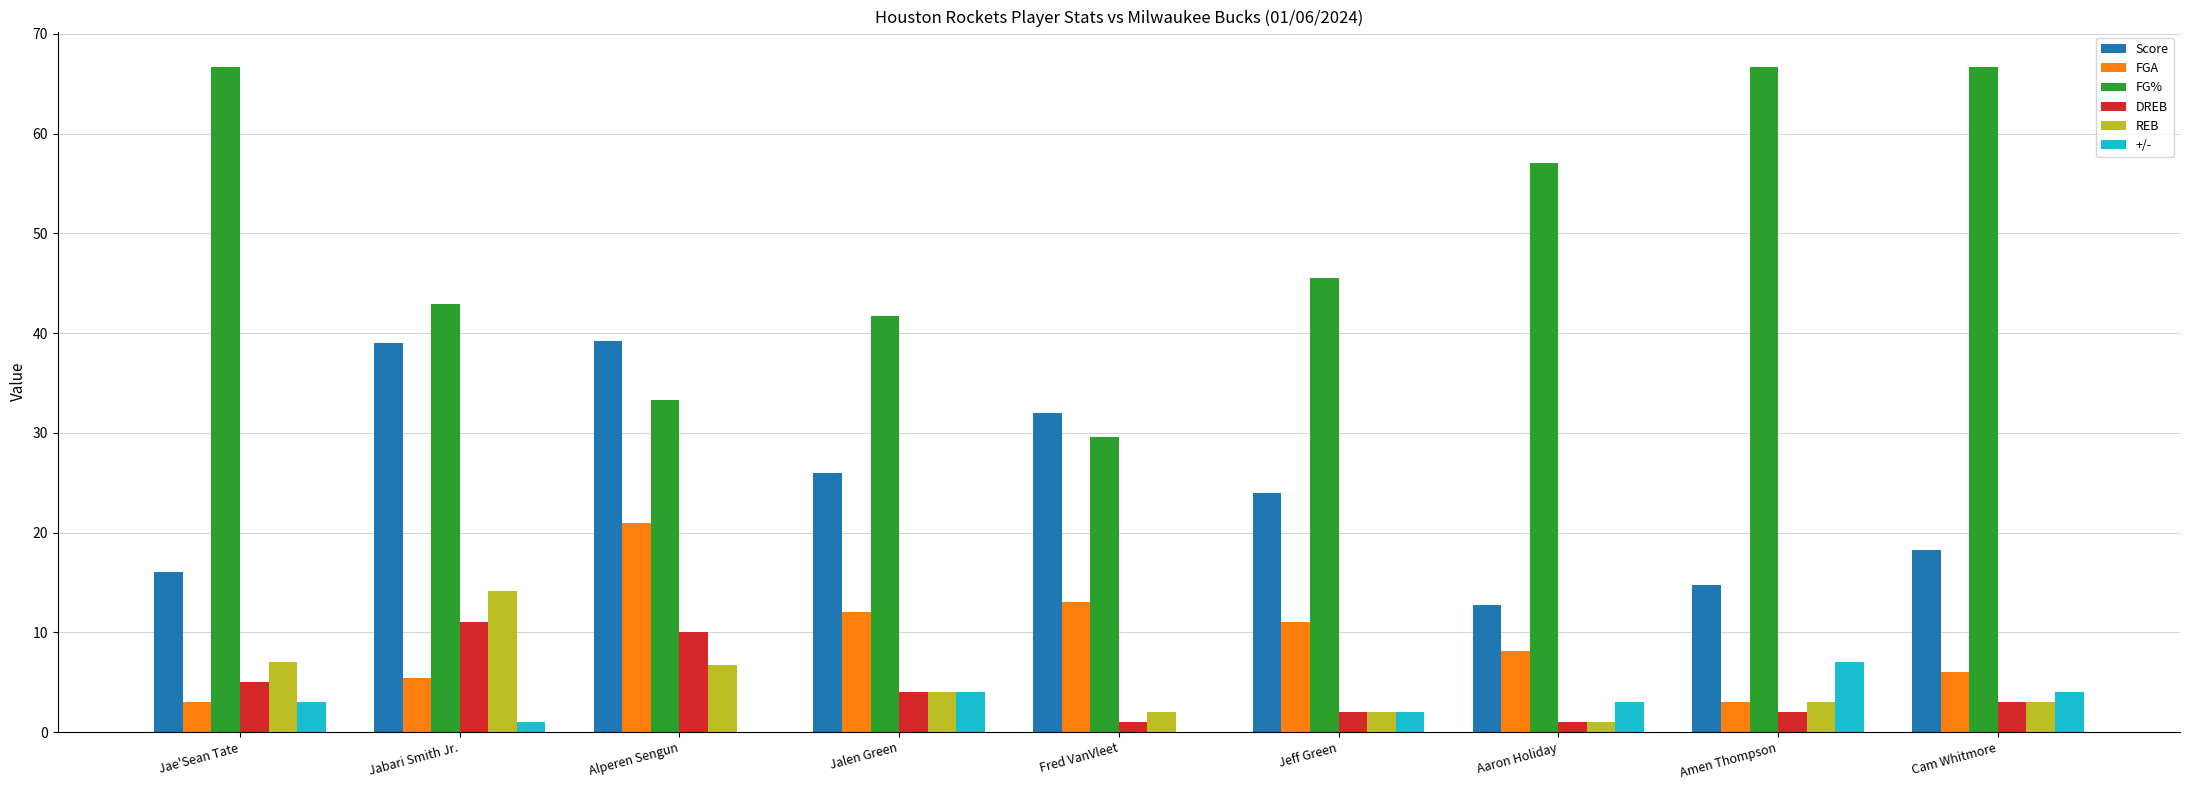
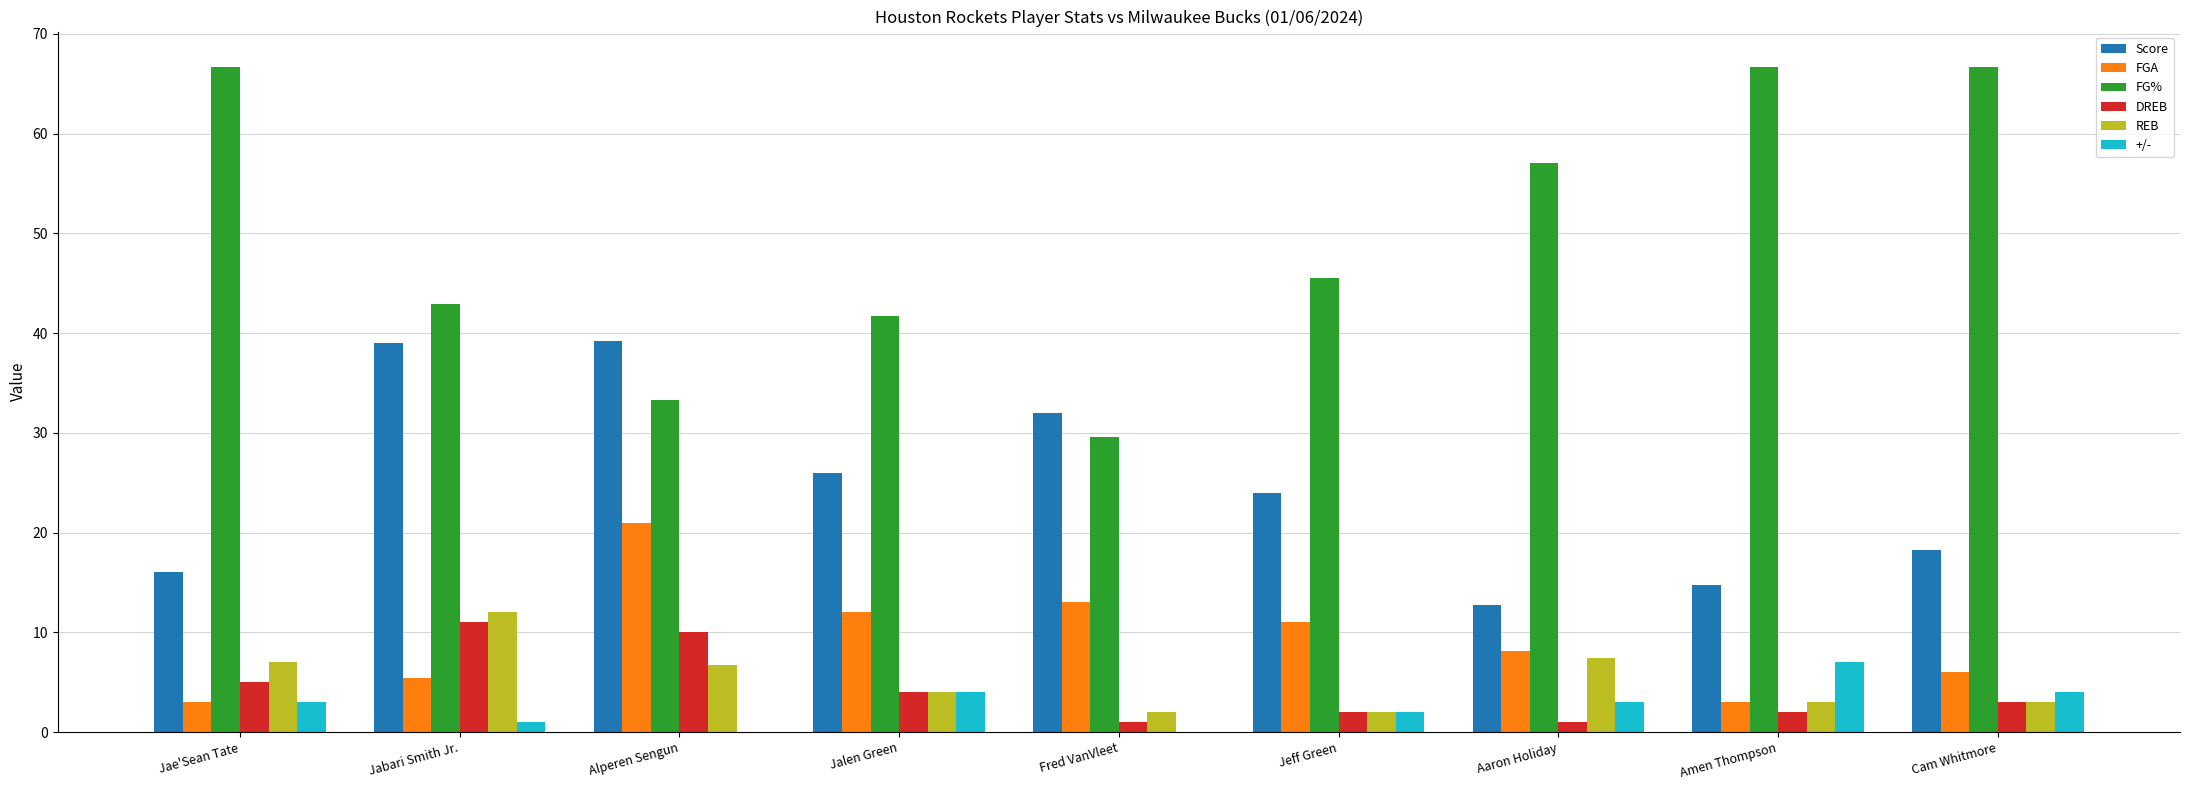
REB, Jabari Smith Jr.: 14 -> 12
REB, Aaron Holiday: 1 -> 7
